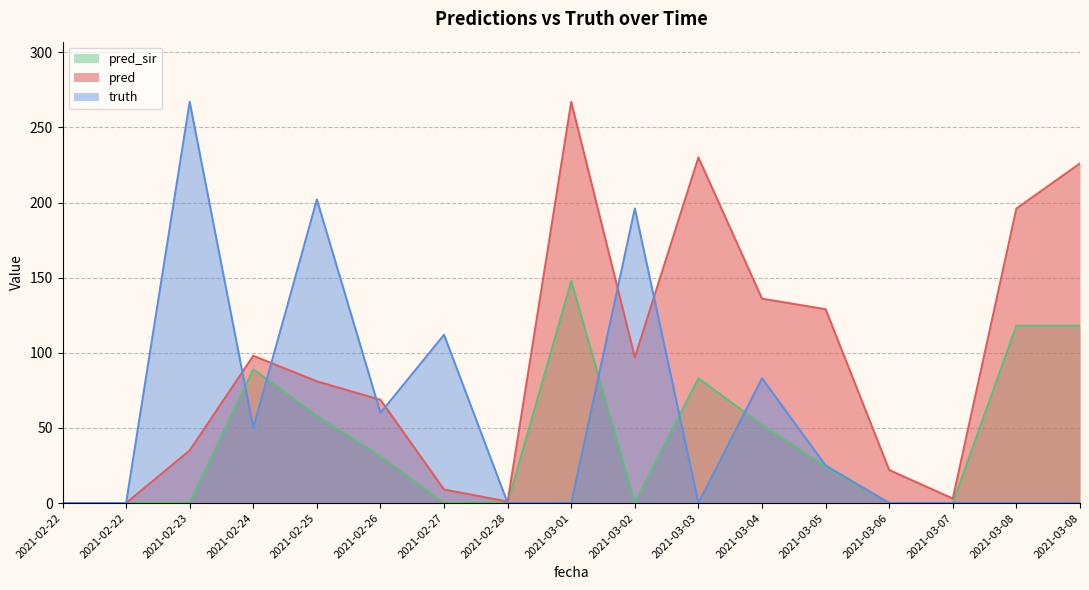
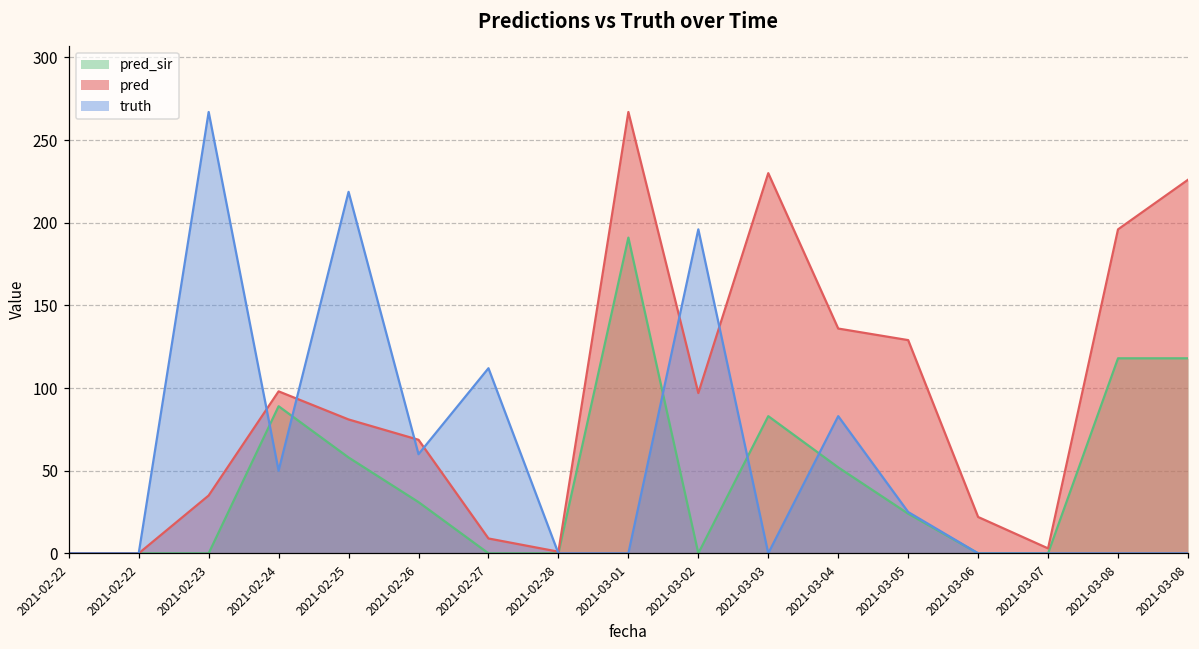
truth, 2021-02-25: 202 -> 219
pred_sir, 2021-03-01: 148 -> 191
